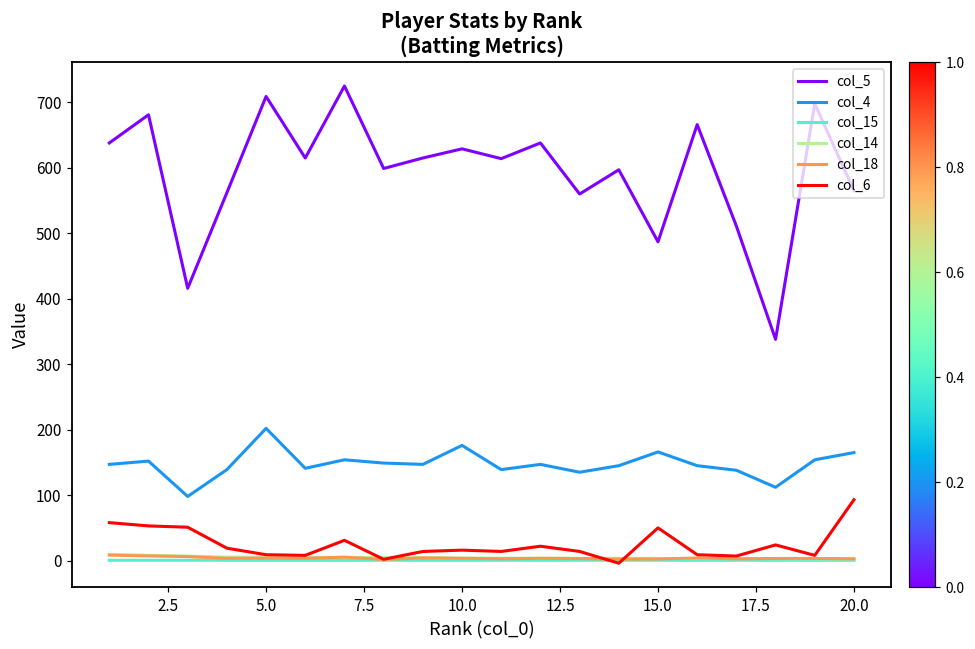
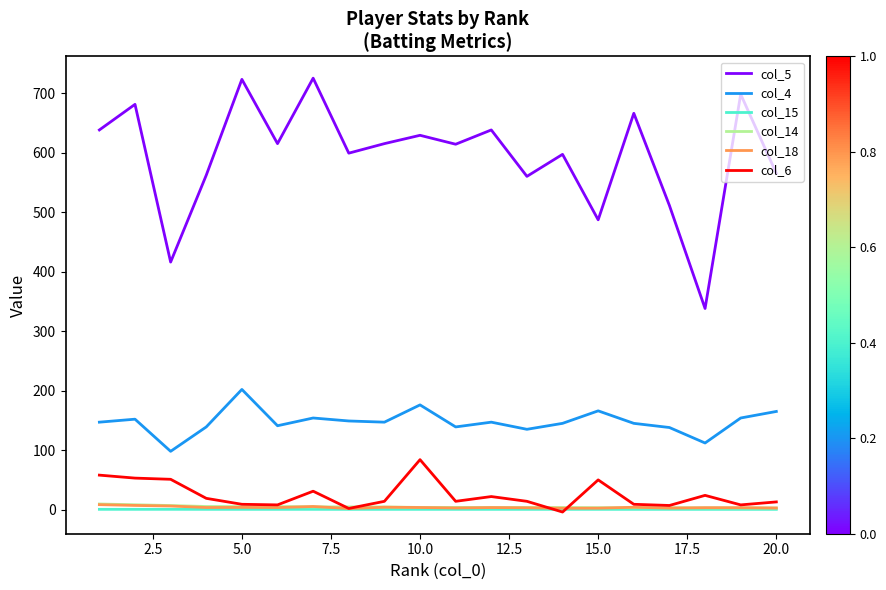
col_5, 5.0: 710 -> 720
col_6, 10.0: 20 -> 80
col_6, 20.0: 90 -> 10
